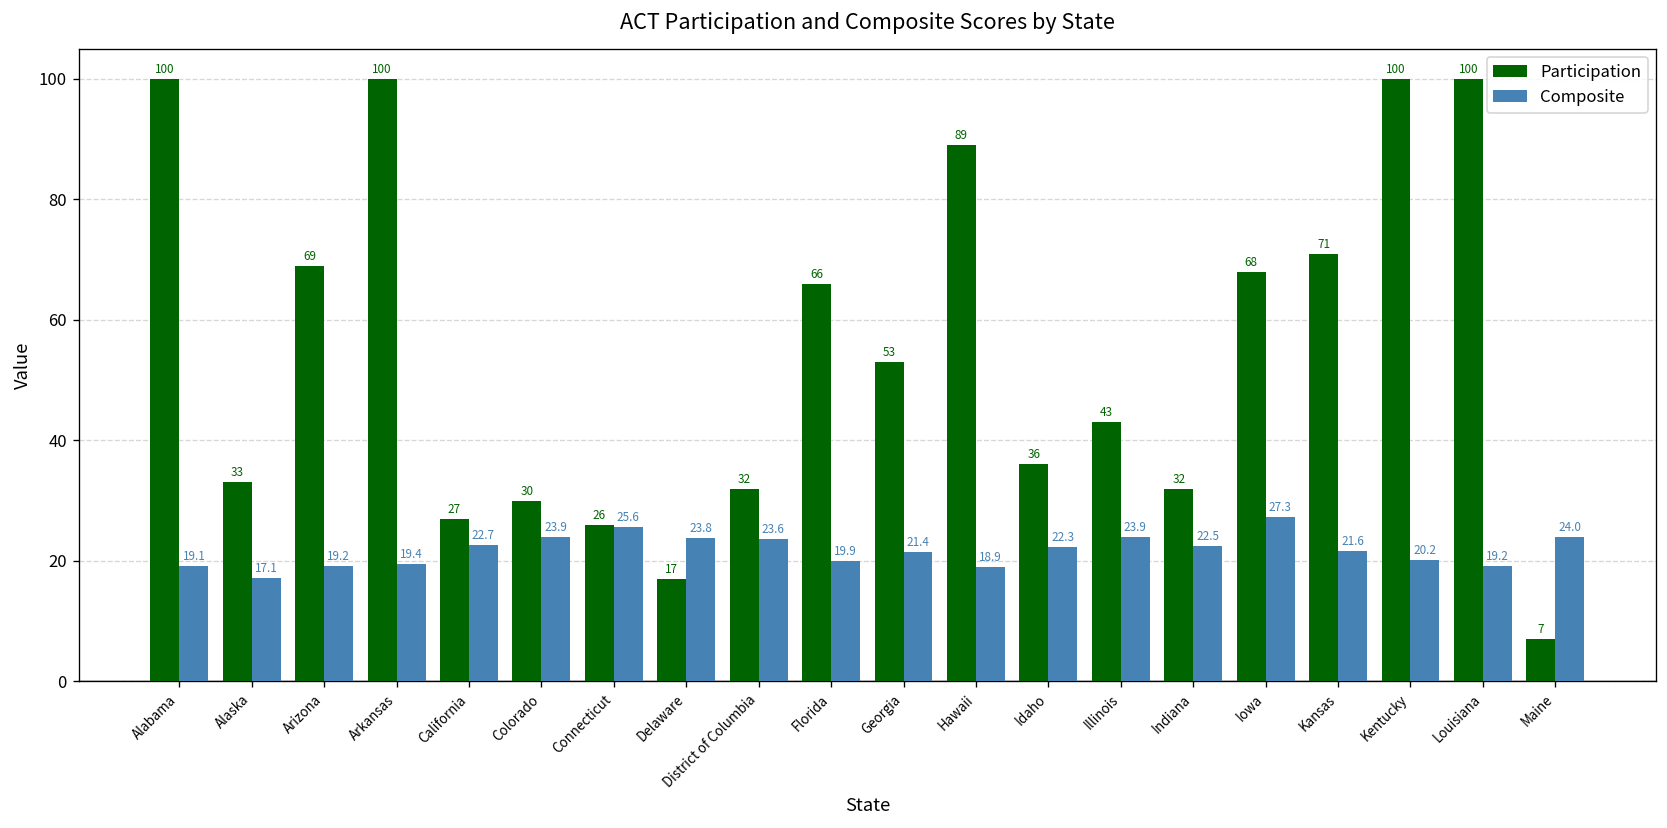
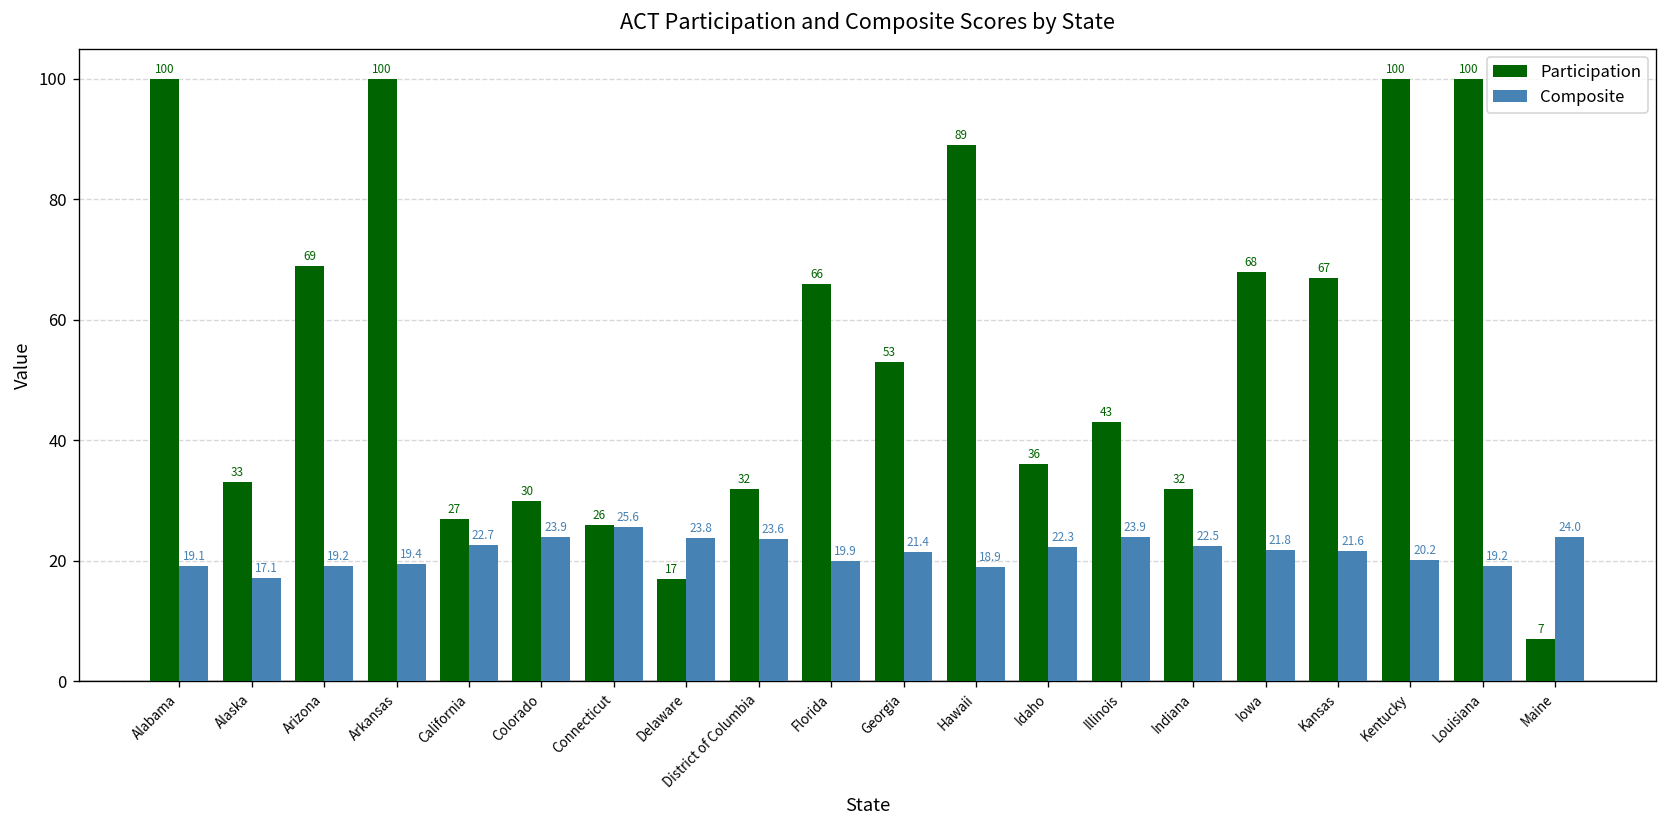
Composite, Iowa: 27.3 -> 21.8
Participation, Kansas: 71 -> 67
